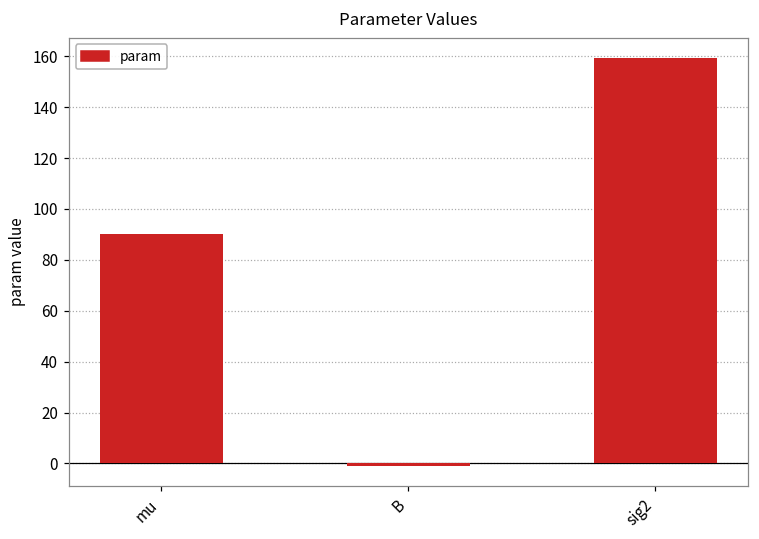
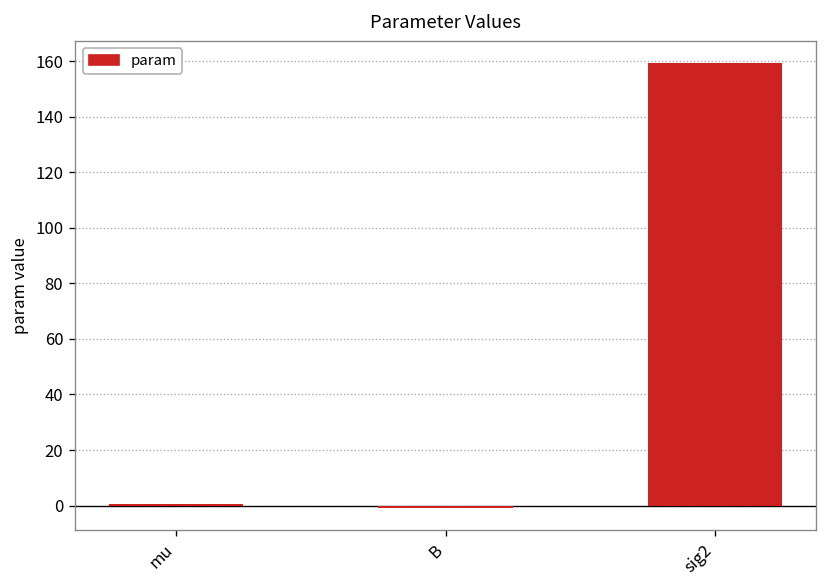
mu: 90 -> 0
